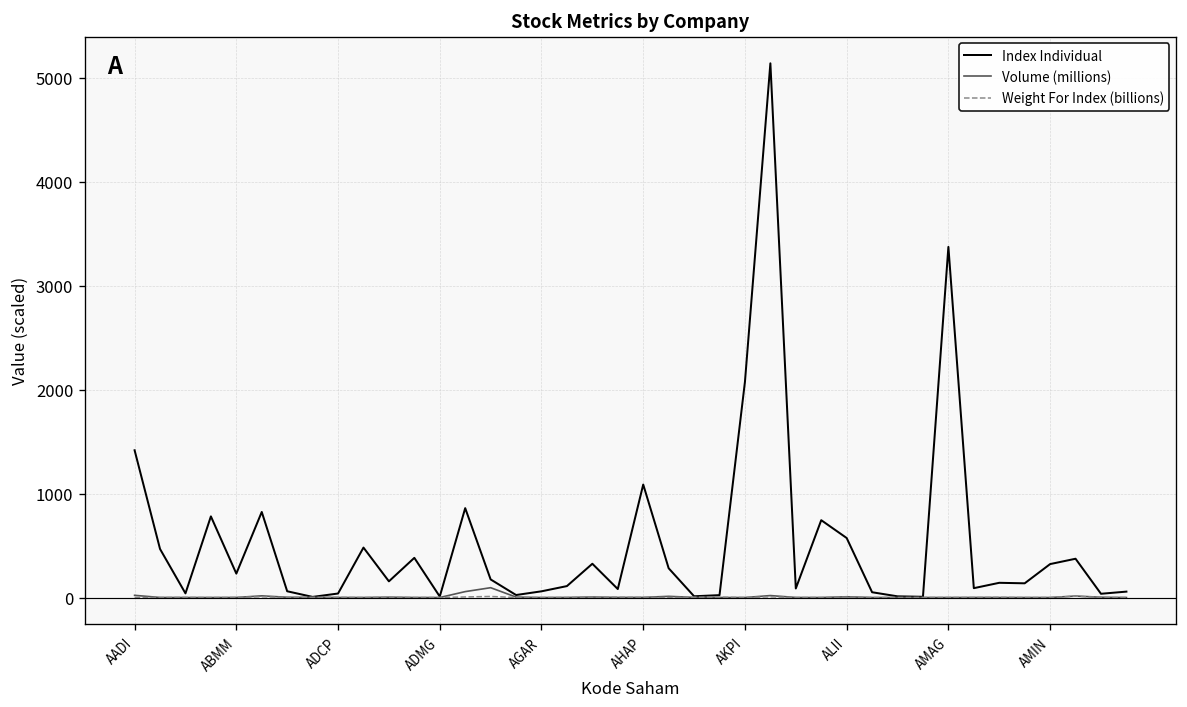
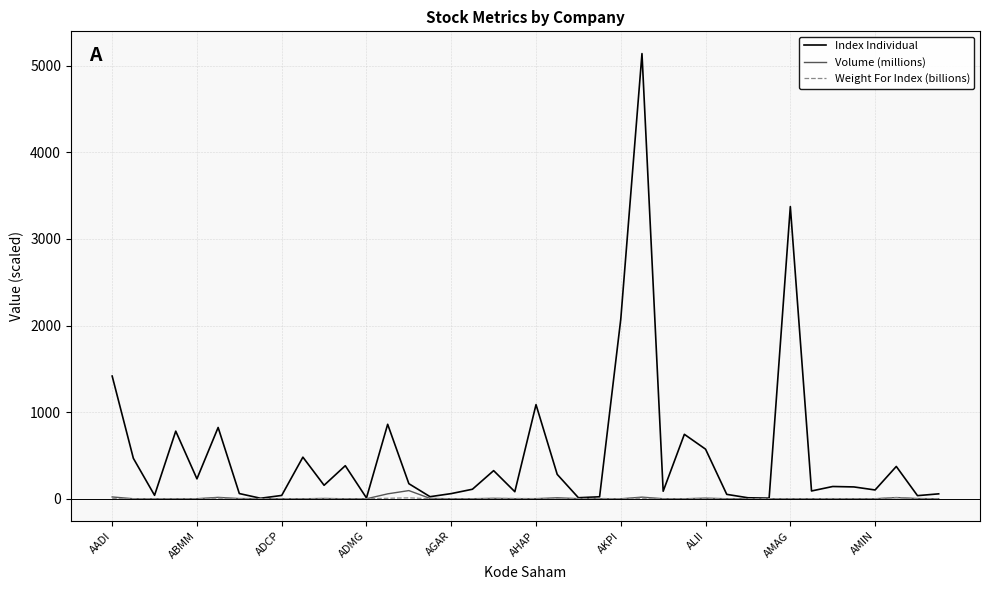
Index Individual, AMIN: 300 -> 100
